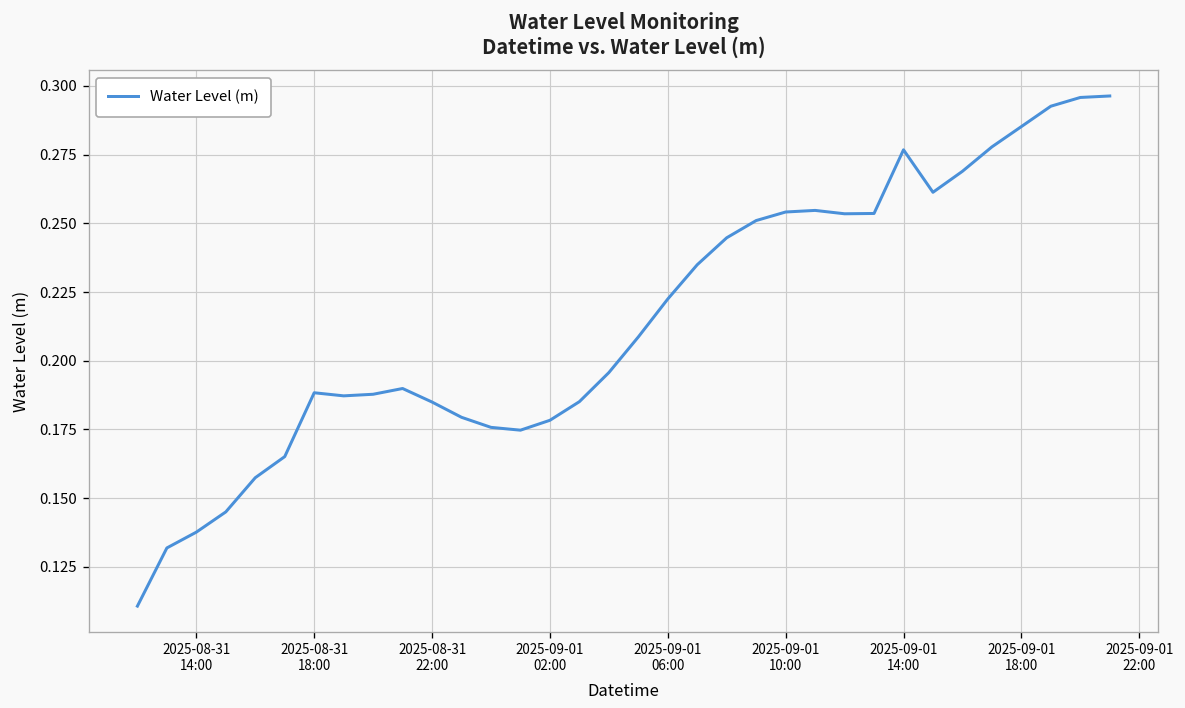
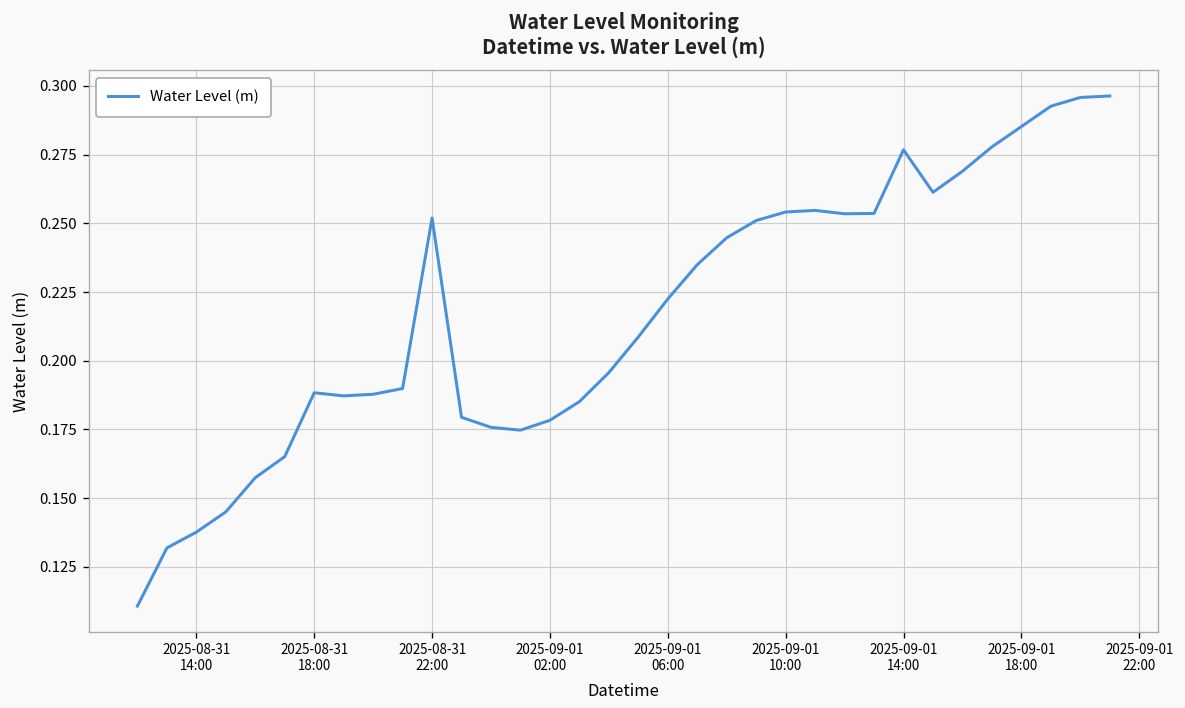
2025-08-31 22:00: 0.185 -> 0.252
